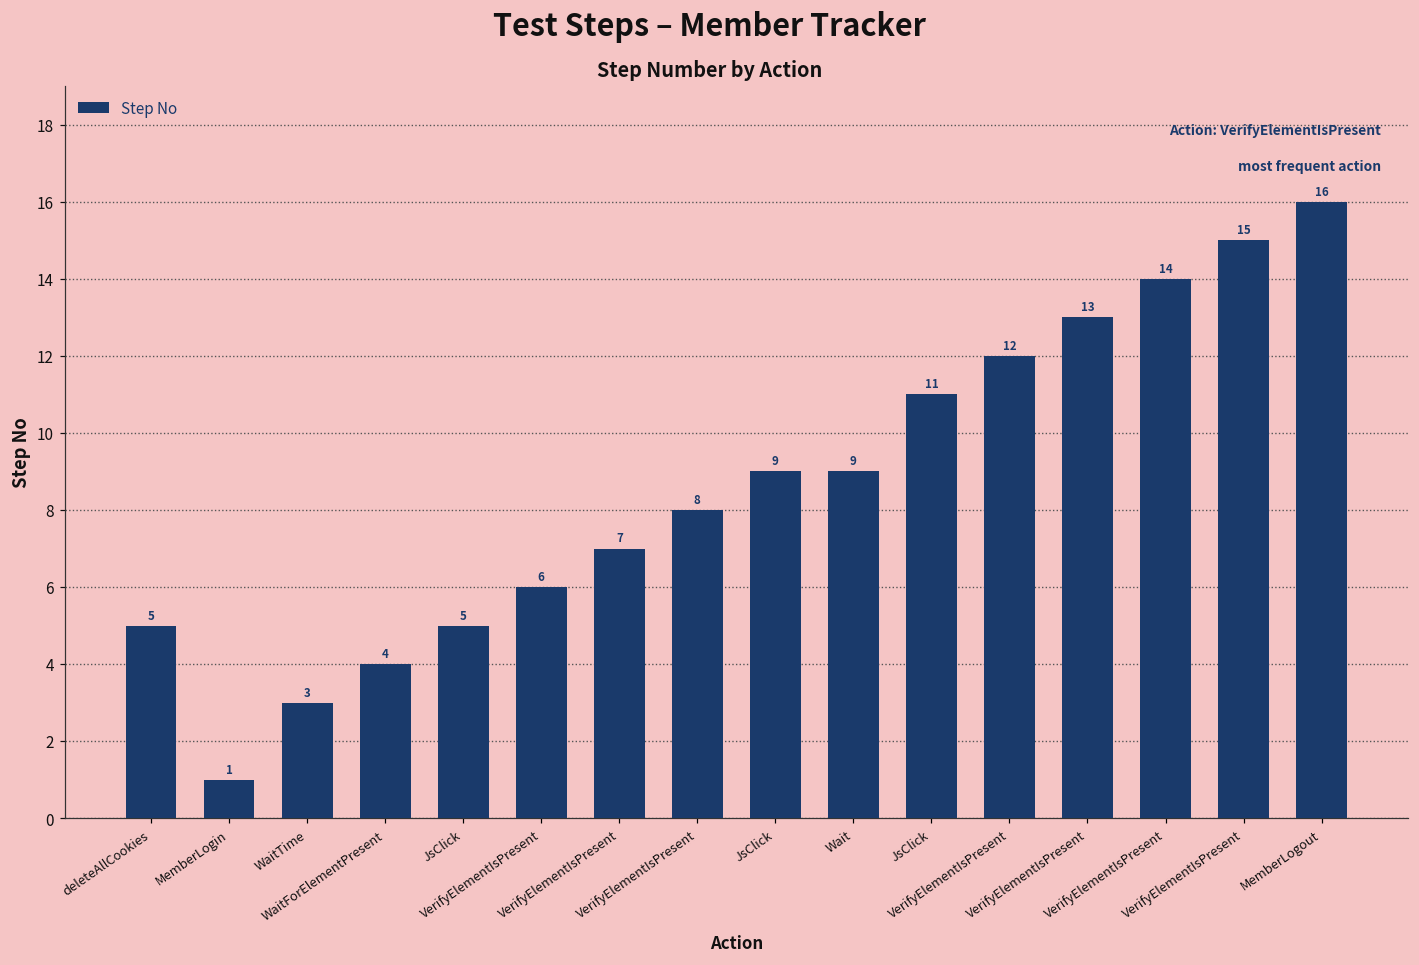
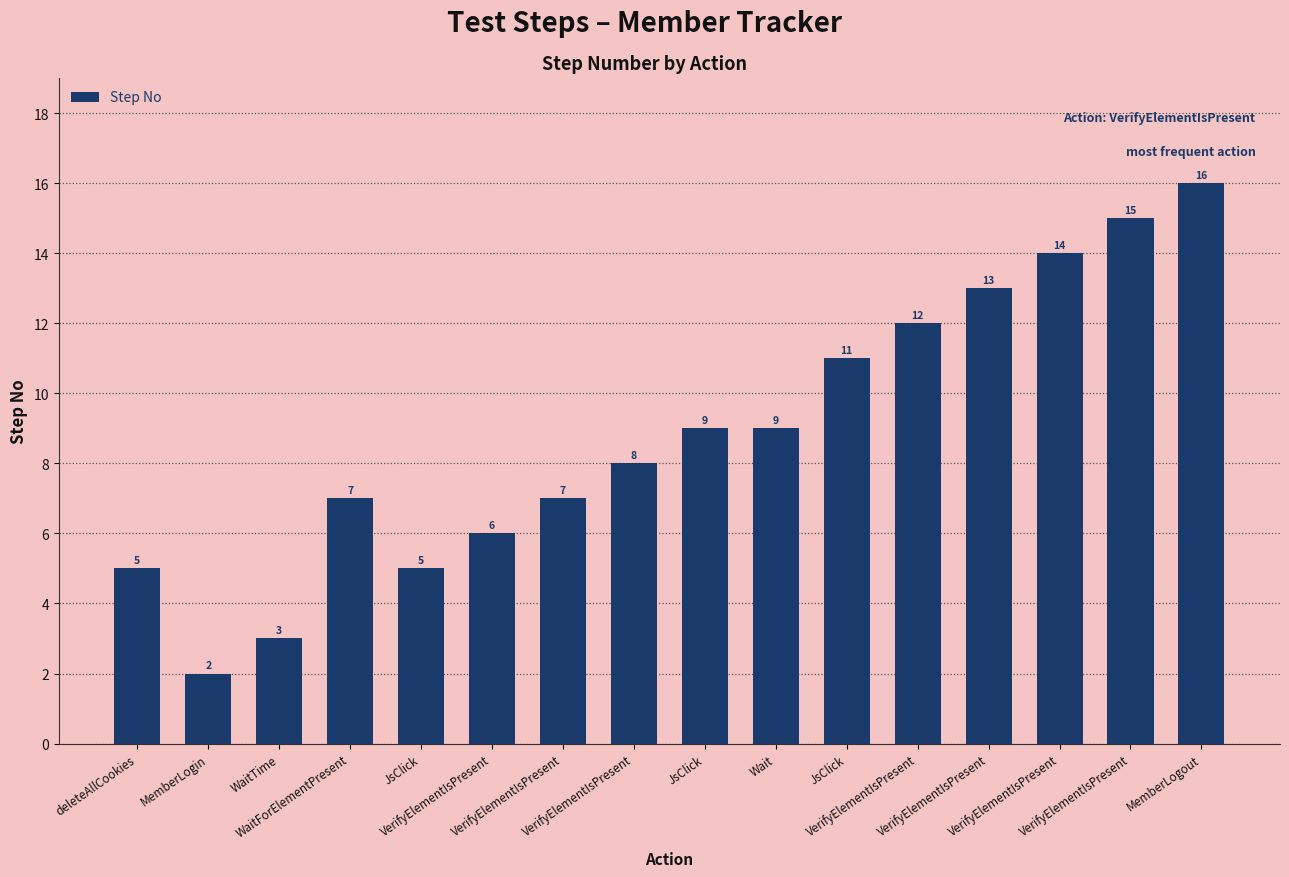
MemberLogin: 1 -> 2
WaitForElementPresent: 4 -> 7
